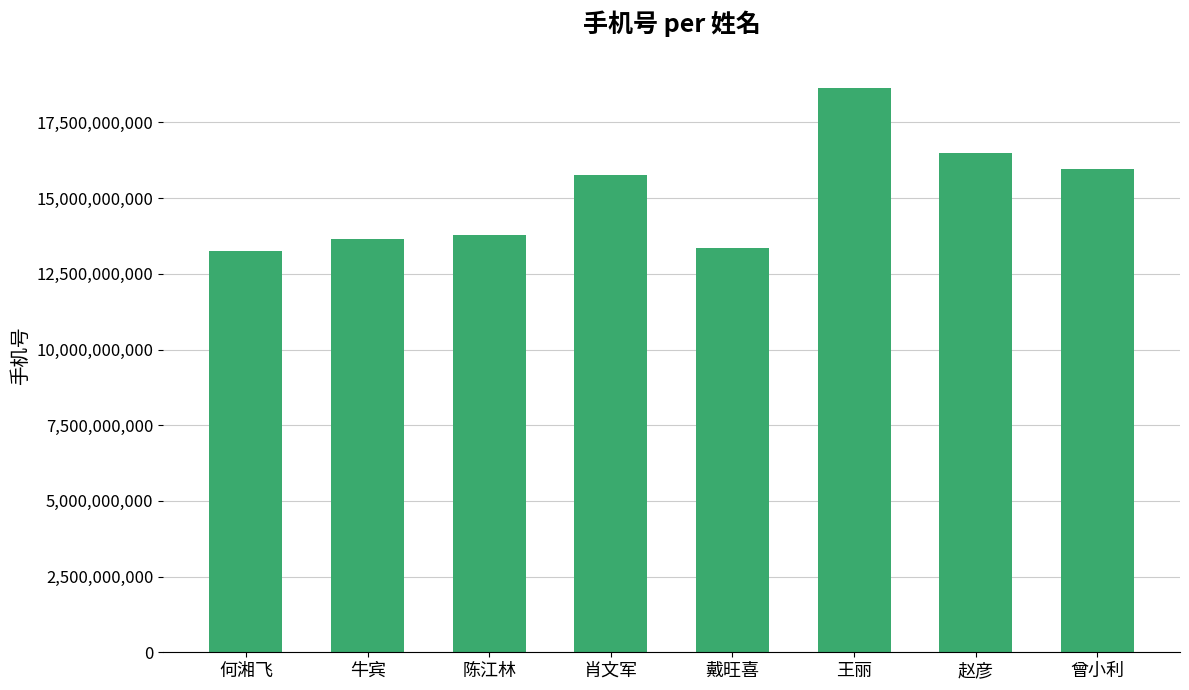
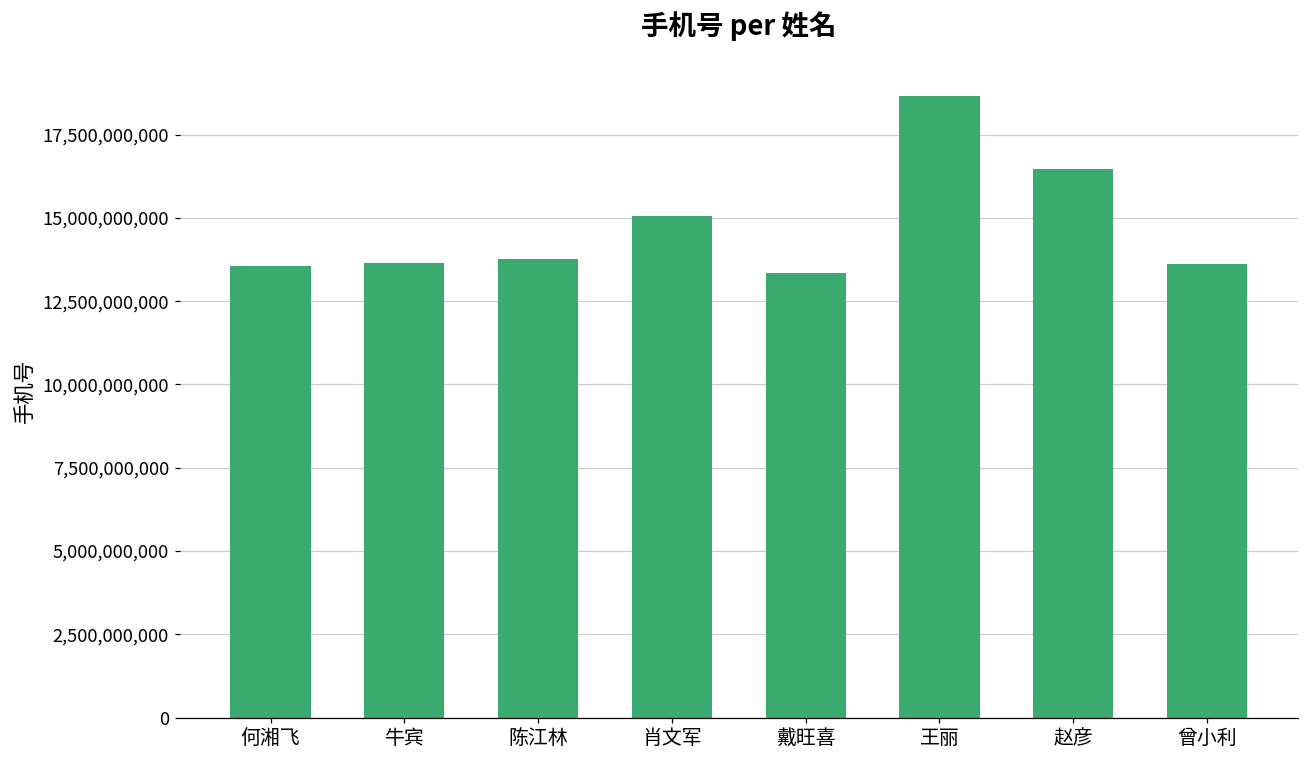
何湘飞: 13,300,000,000 -> 13,500,000,000
肖文军: 15,700,000,000 -> 15,100,000,000
曾小利: 16,000,000,000 -> 13,600,000,000
